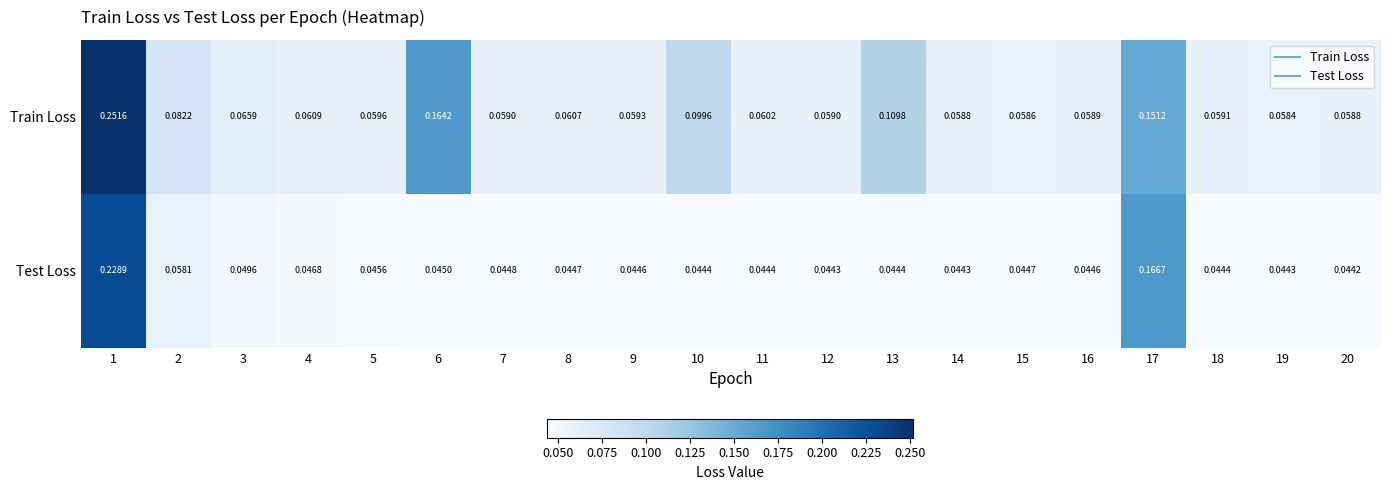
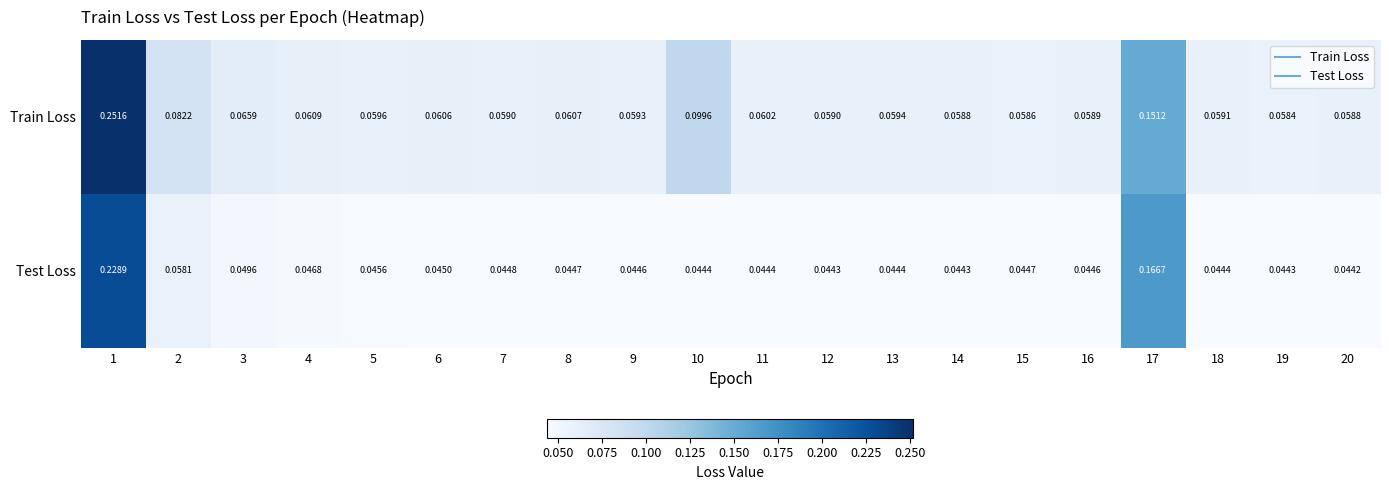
Train Loss, 6: 0.1642 -> 0.0606
Train Loss, 13: 0.1098 -> 0.0594
